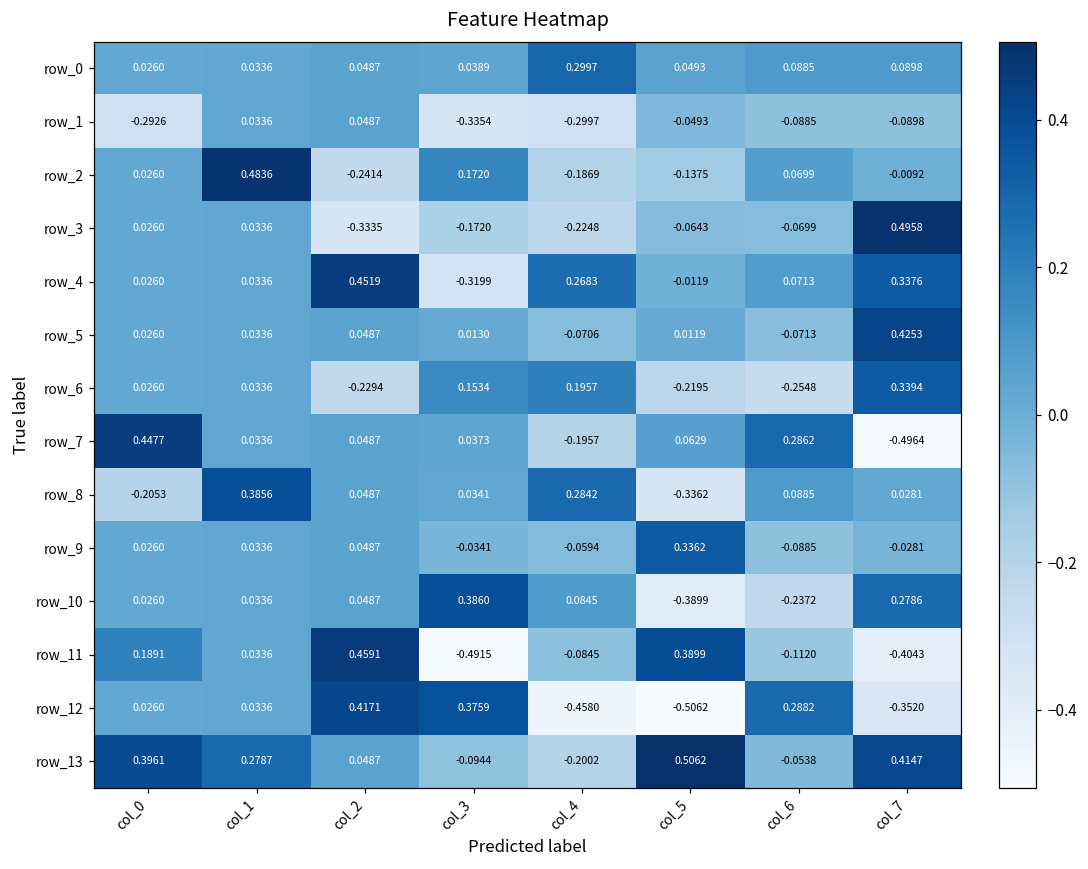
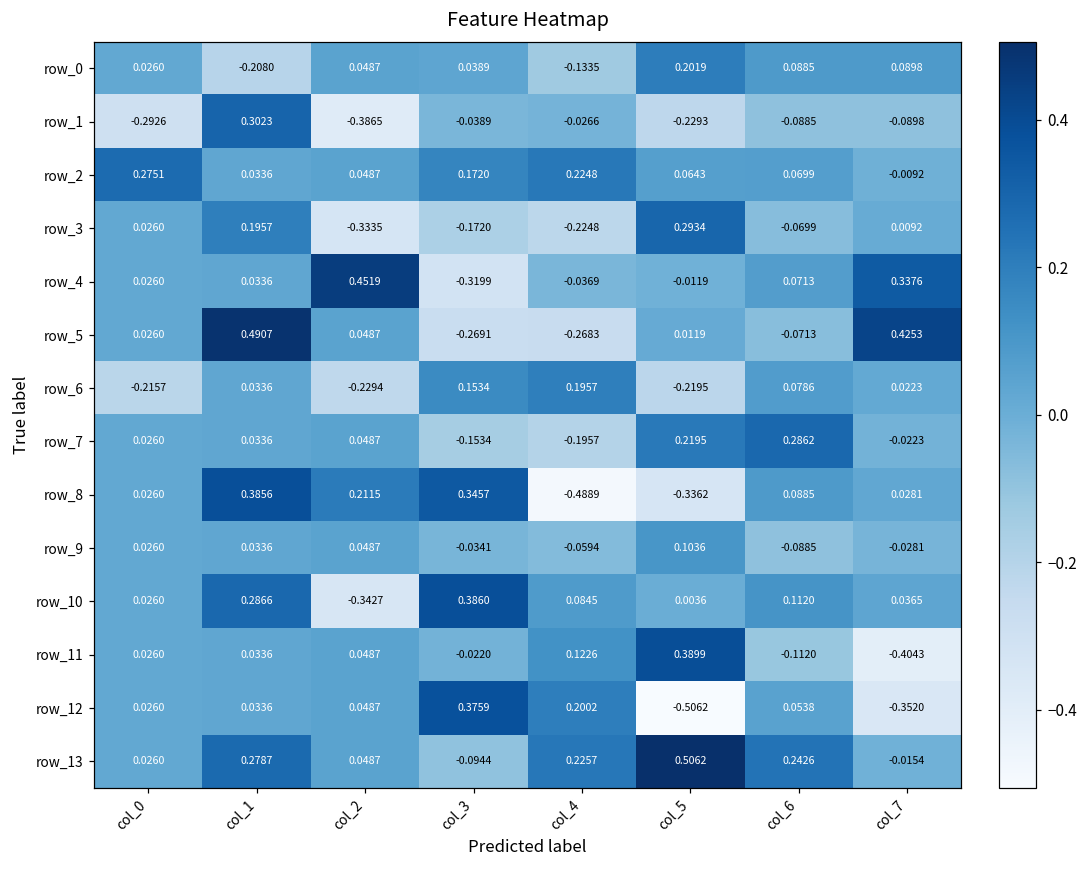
row_0, col_1: 0.0336 -> -0.2080
row_0, col_4: 0.2997 -> -0.1335
row_0, col_5: 0.0493 -> 0.2019
row_1, col_1: 0.0336 -> 0.3023
row_1, col_2: 0.0487 -> -0.3865
row_1, col_3: -0.3354 -> -0.0389
row_1, col_4: -0.2997 -> -0.0266
row_1, col_5: -0.0493 -> -0.2293
row_2, col_0: 0.0260 -> 0.2751
row_2, col_1: 0.4836 -> 0.0336
row_2, col_2: -0.2414 -> 0.0487
row_2, col_4: -0.1869 -> 0.2248
row_2, col_5: -0.1375 -> 0.0643
row_3, col_1: 0.0336 -> 0.1957
row_3, col_5: -0.0643 -> 0.2934
row_3, col_7: 0.4958 -> 0.0092
row_4, col_4: 0.2683 -> -0.0369
row_5, col_1: 0.0336 -> 0.4907
row_5, col_3: 0.0130 -> -0.2691
row_5, col_4: -0.0706 -> -0.2683
row_6, col_0: 0.0260 -> -0.2157
row_6, col_6: -0.2548 -> 0.0786
row_6, col_7: 0.3394 -> 0.0223
row_7, col_0: 0.4477 -> 0.0260
row_7, col_3: 0.0373 -> -0.1534
row_7, col_5: 0.0629 -> 0.2195
row_7, col_7: -0.4964 -> -0.0223
row_8, col_0: -0.2053 -> 0.0260
row_8, col_2: 0.0487 -> 0.2115
row_8, col_3: 0.0341 -> 0.3457
row_8, col_4: 0.2842 -> -0.4889
row_9, col_5: 0.3362 -> 0.1036
row_10, col_1: 0.0336 -> 0.2866
row_10, col_2: 0.0487 -> -0.3427
row_10, col_5: -0.3899 -> 0.0036
row_10, col_6: -0.2372 -> 0.1120
row_10, col_7: 0.2786 -> 0.0365
row_11, col_0: 0.1891 -> 0.0260
row_11, col_2: 0.4591 -> 0.0487
row_11, col_3: -0.4915 -> -0.0220
row_11, col_4: -0.0845 -> 0.1226
row_12, col_2: 0.4171 -> 0.0487
row_12, col_4: -0.4580 -> 0.2002
row_12, col_6: 0.2882 -> 0.0538
row_13, col_0: 0.3961 -> 0.0260
row_13, col_4: -0.2002 -> 0.2257
row_13, col_6: -0.0538 -> 0.2426
row_13, col_7: 0.4147 -> -0.0154
